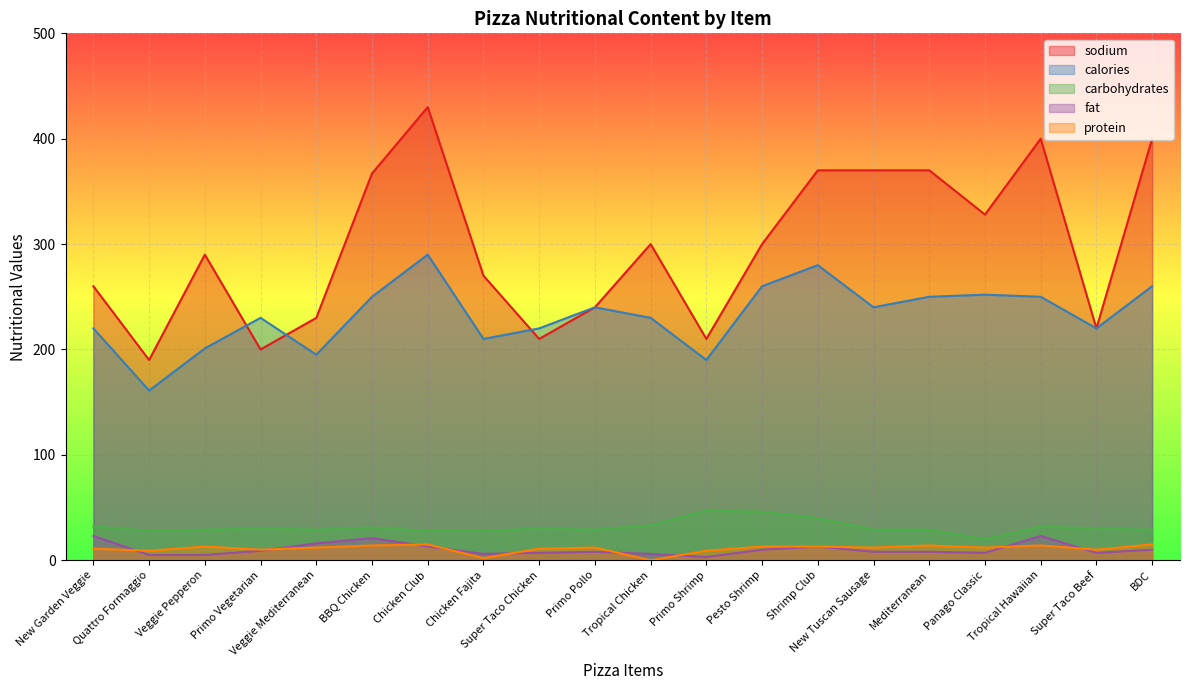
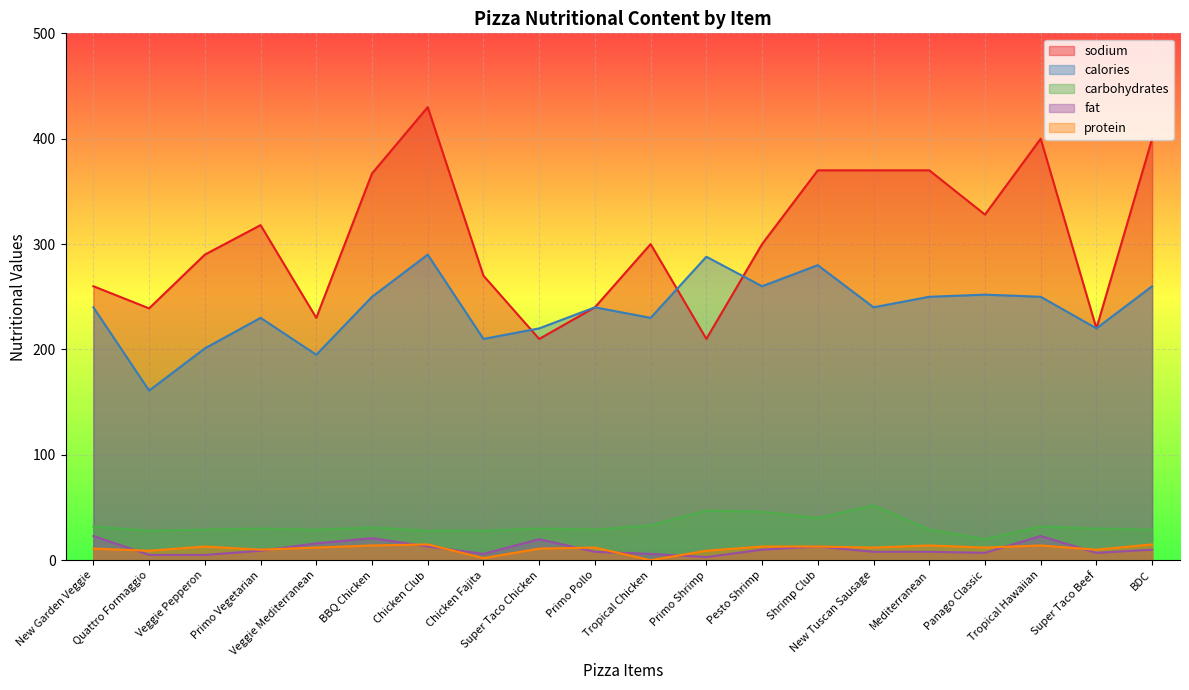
calories, New Garden Veggie: 220 -> 240
sodium, Quattro Formaggio: 190 -> 239
sodium, Primo Vegetarian: 200 -> 318
fat, Super Taco Chicken: 7 -> 20
calories, Primo Shrimp: 190 -> 288
carbohydrates, New Tuscan Sausage: 29 -> 52
